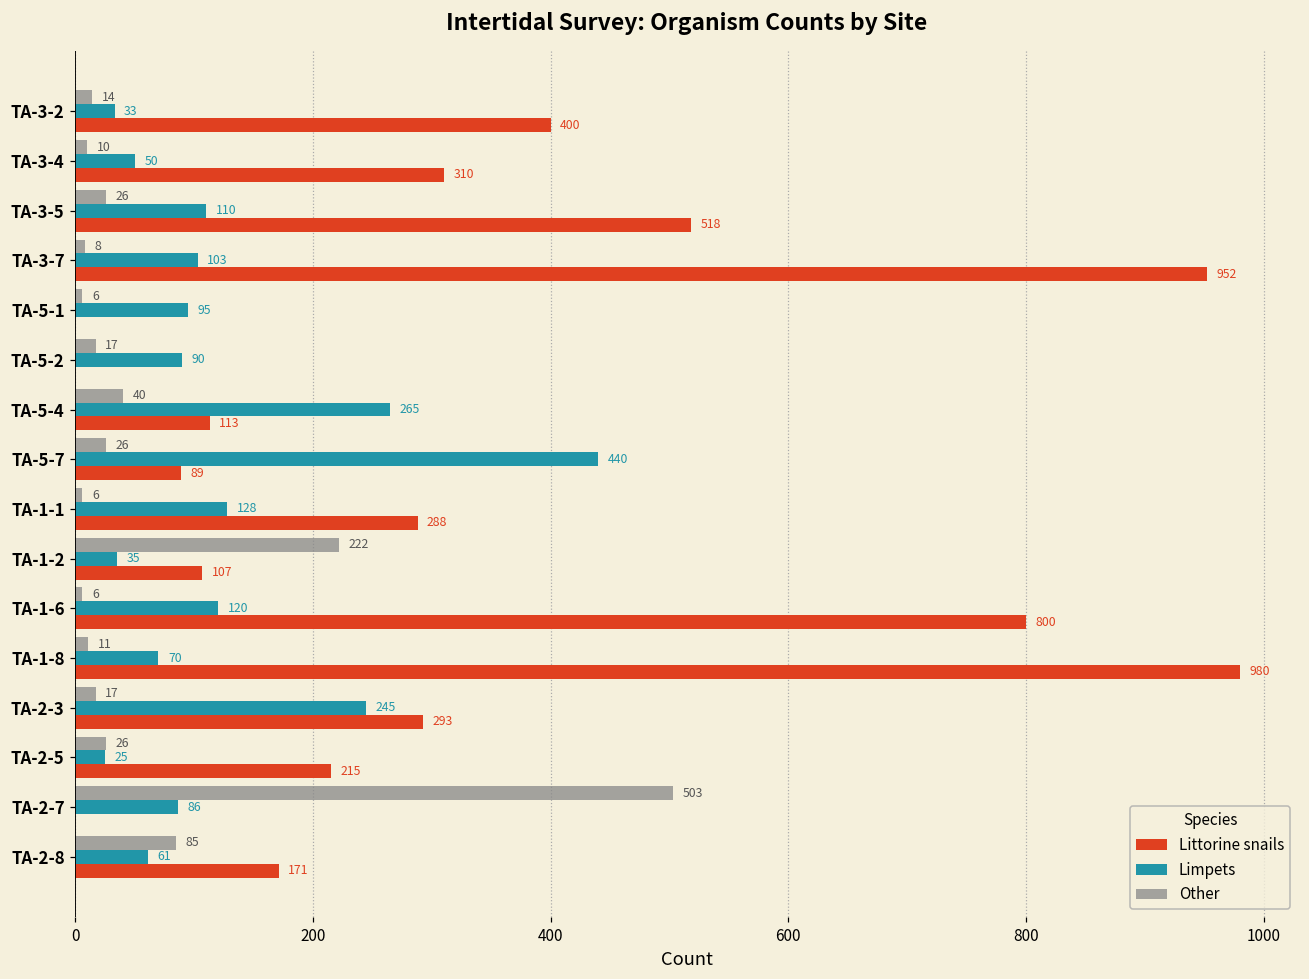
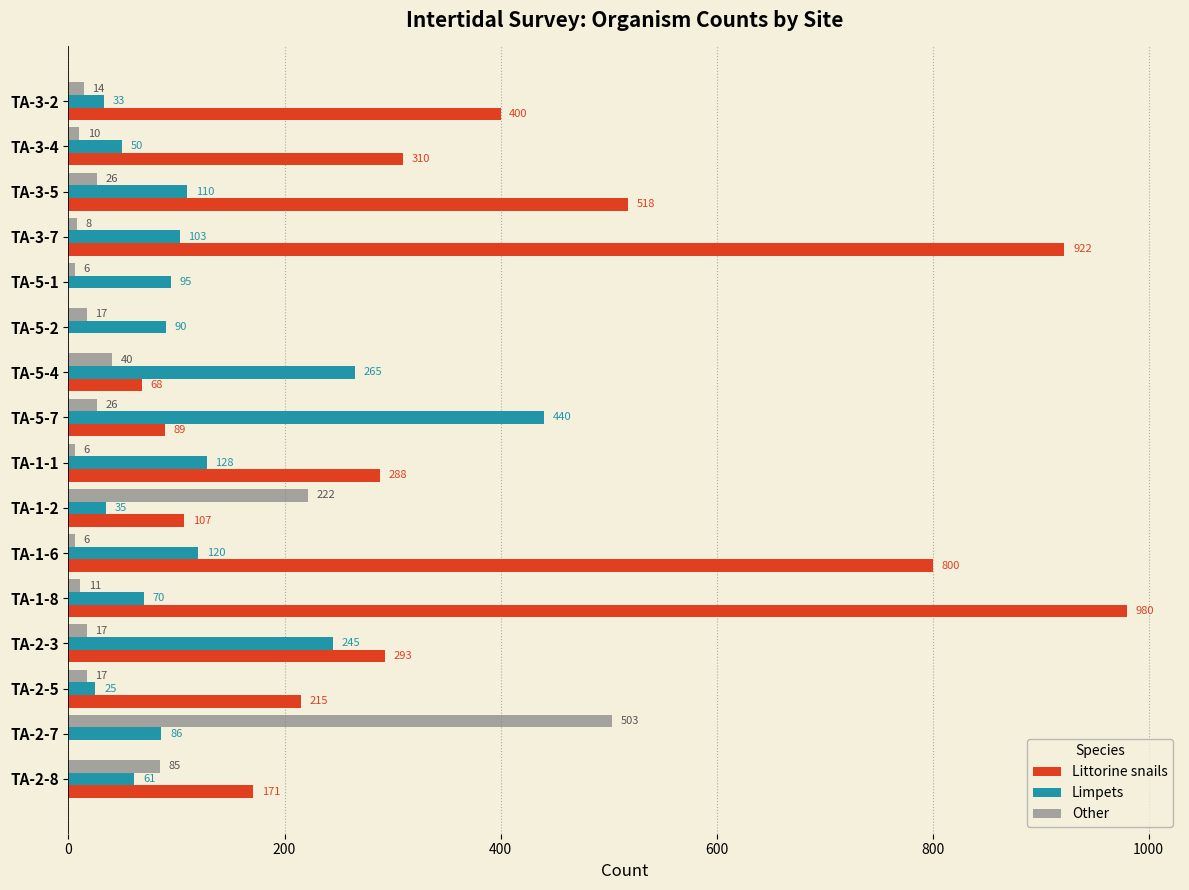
Littorine snails, TA-3-7: 952 -> 922
Littorine snails, TA-5-4: 113 -> 68
Other, TA-2-5: 26 -> 17
